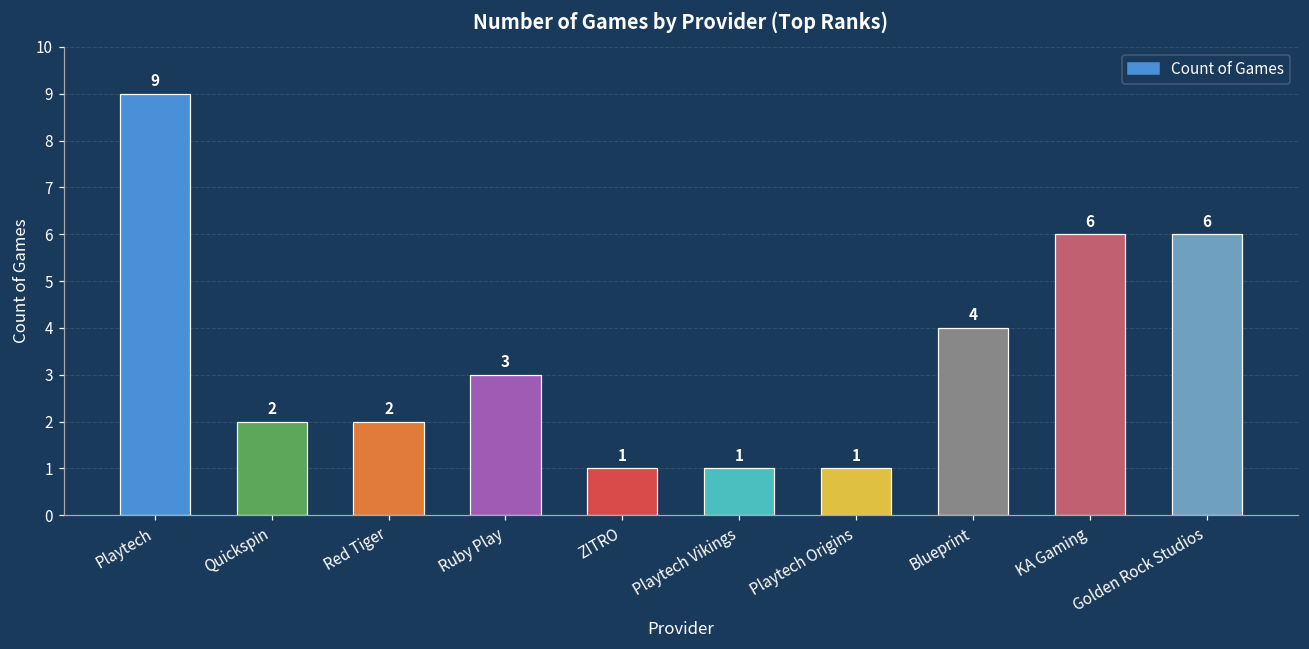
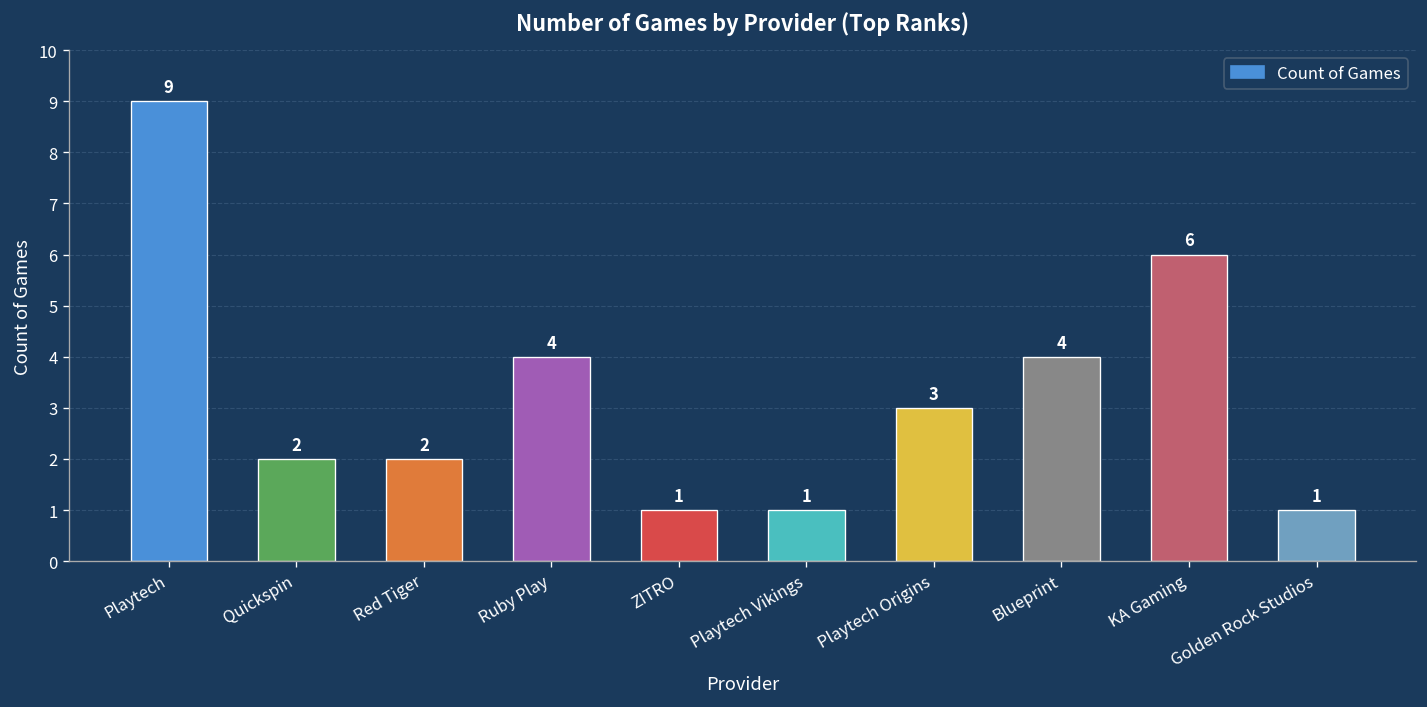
Ruby Play: 3 -> 4
Playtech Origins: 1 -> 3
Golden Rock Studios: 6 -> 1
